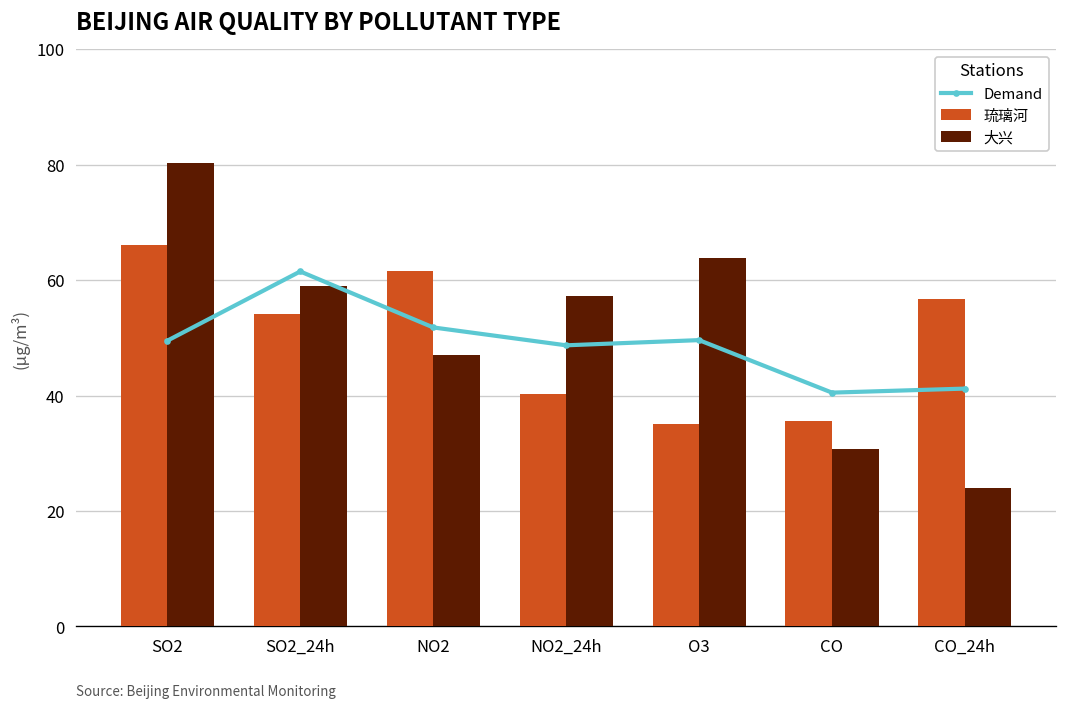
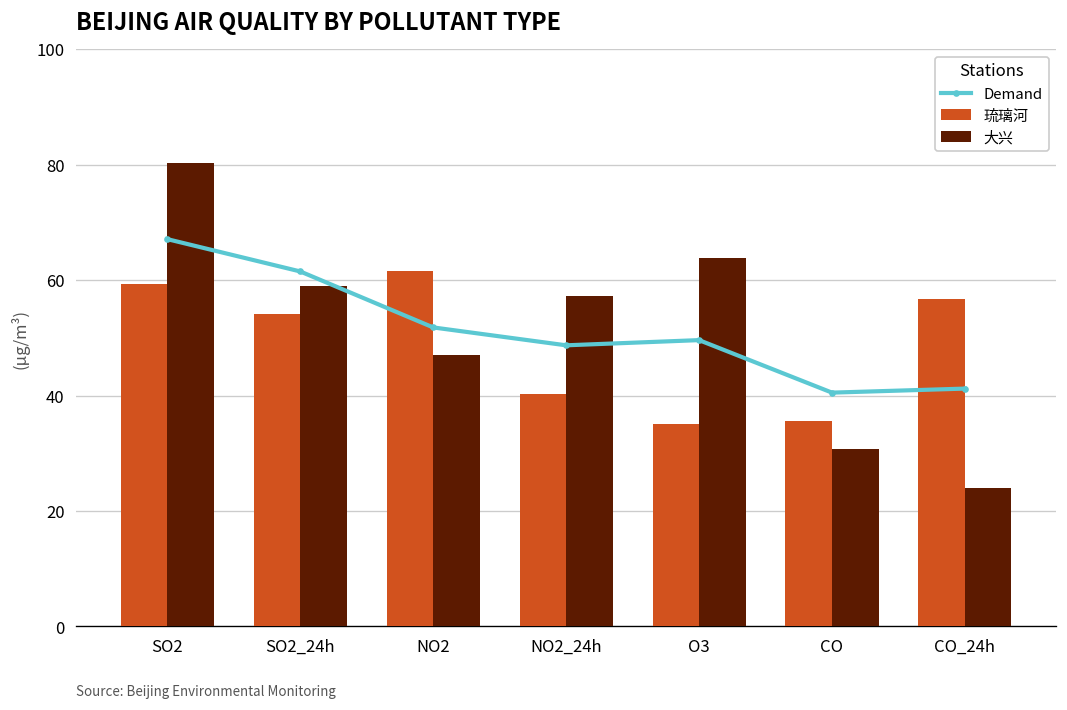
琉璃河, SO2: 66 -> 59
Demand, SO2: 50 -> 67
